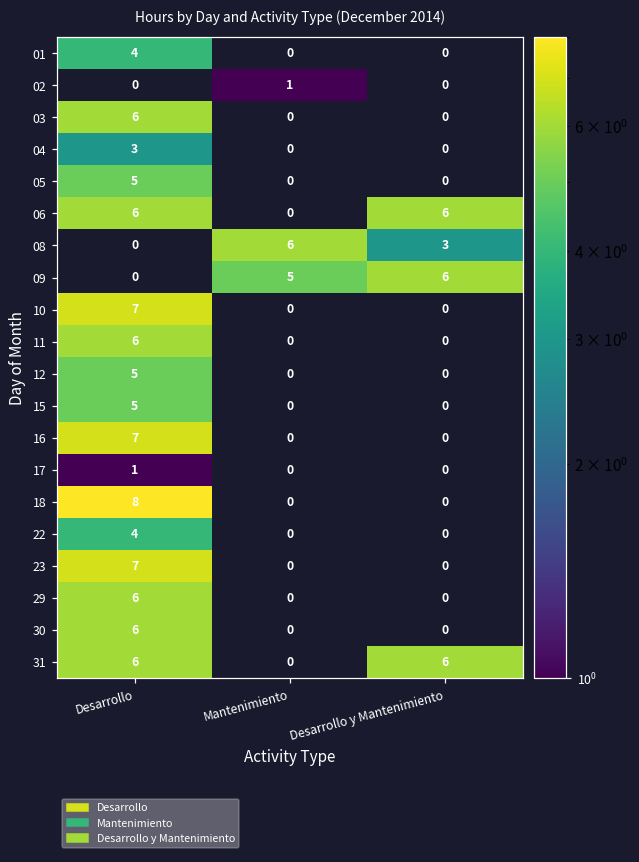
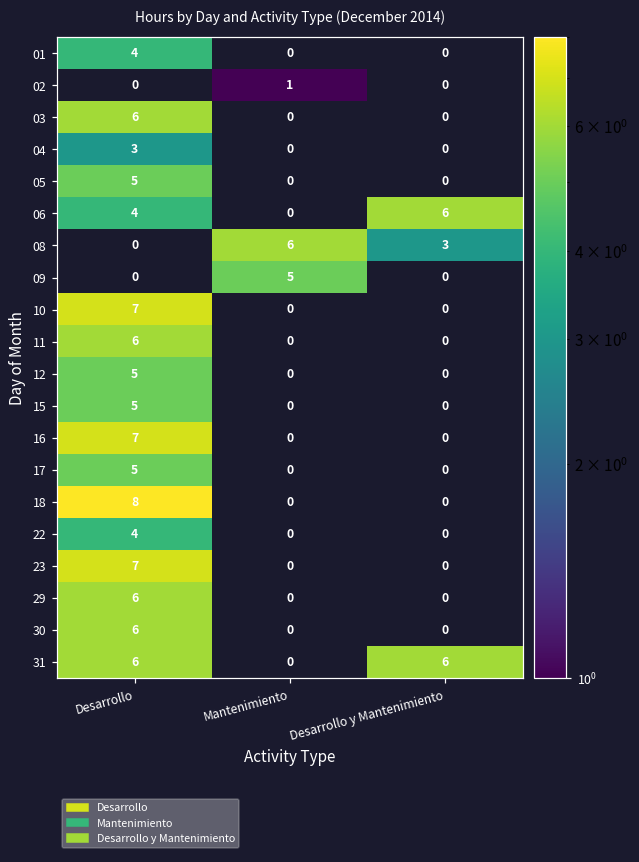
06, Desarrollo: 6 -> 4
09, Desarrollo y Mantenimiento: 6 -> 0
17, Desarrollo: 1 -> 5
